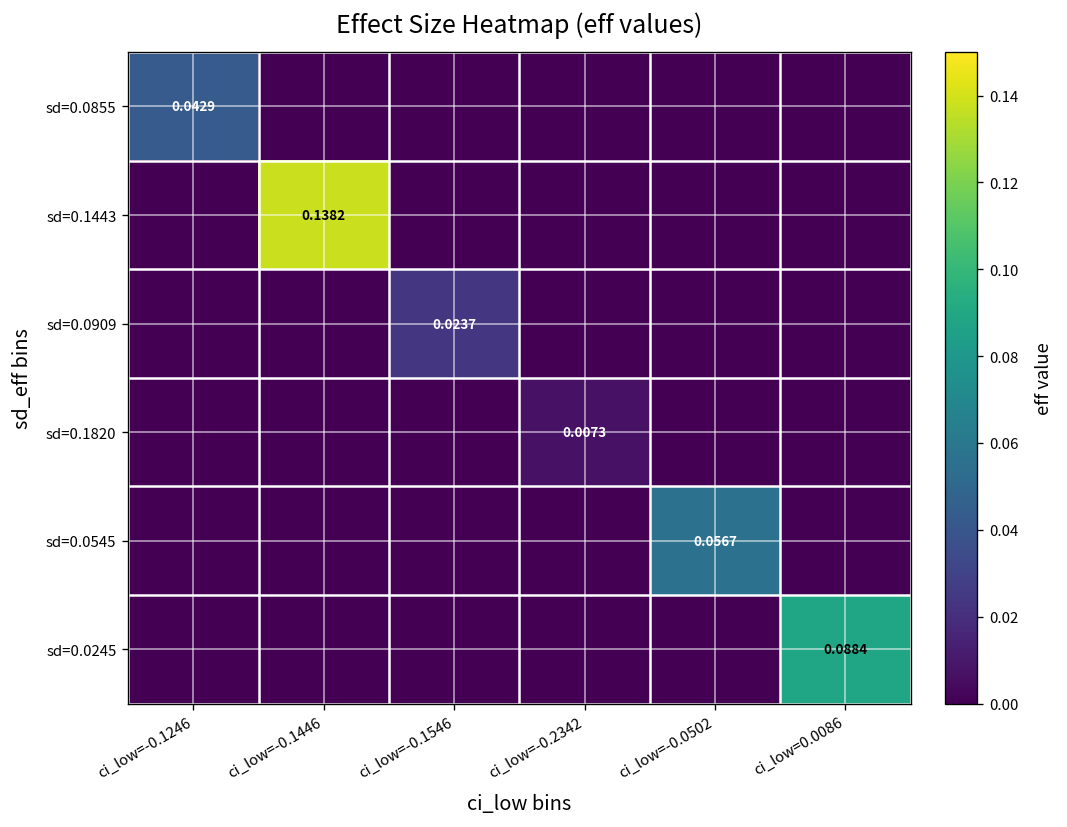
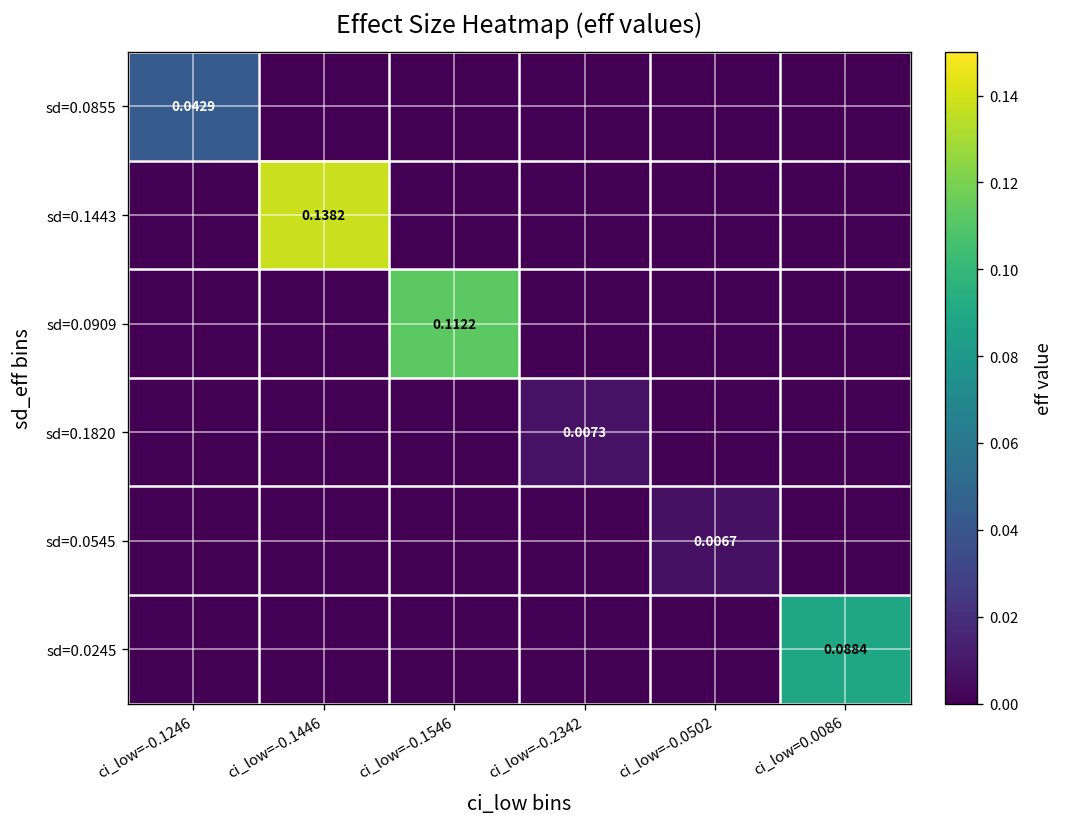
sd=0.0909, ci_low=-0.1546: 0.0237 -> 0.1122
sd=0.0545, ci_low=-0.0502: 0.0567 -> 0.0067
